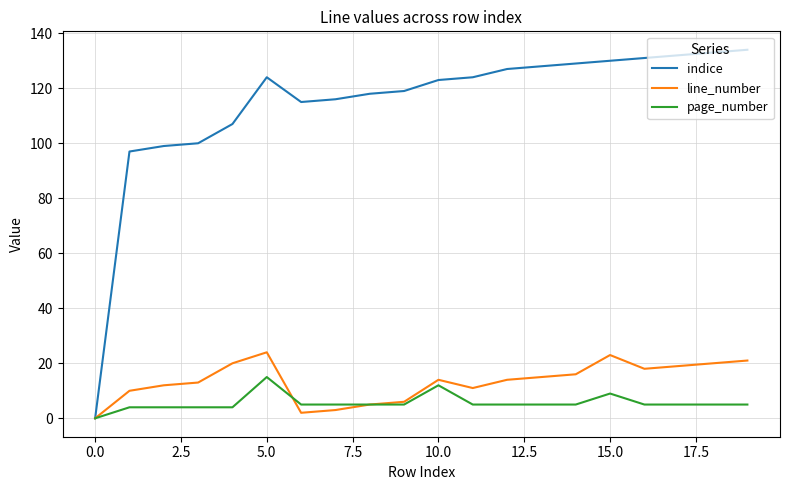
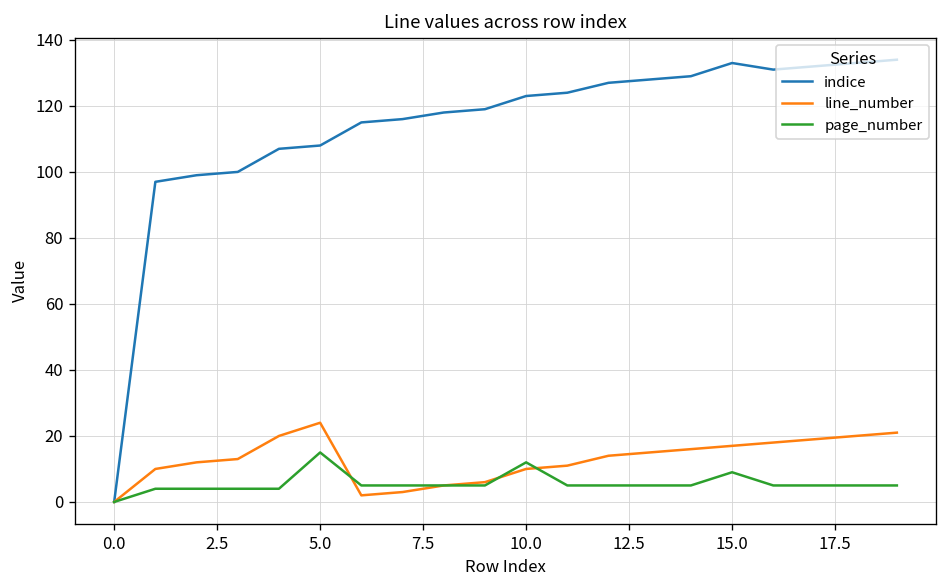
indice, 5.0: 124 -> 108
line_number, 10.0: 14 -> 10
indice, 15.0: 130 -> 133
line_number, 15.0: 23 -> 17
